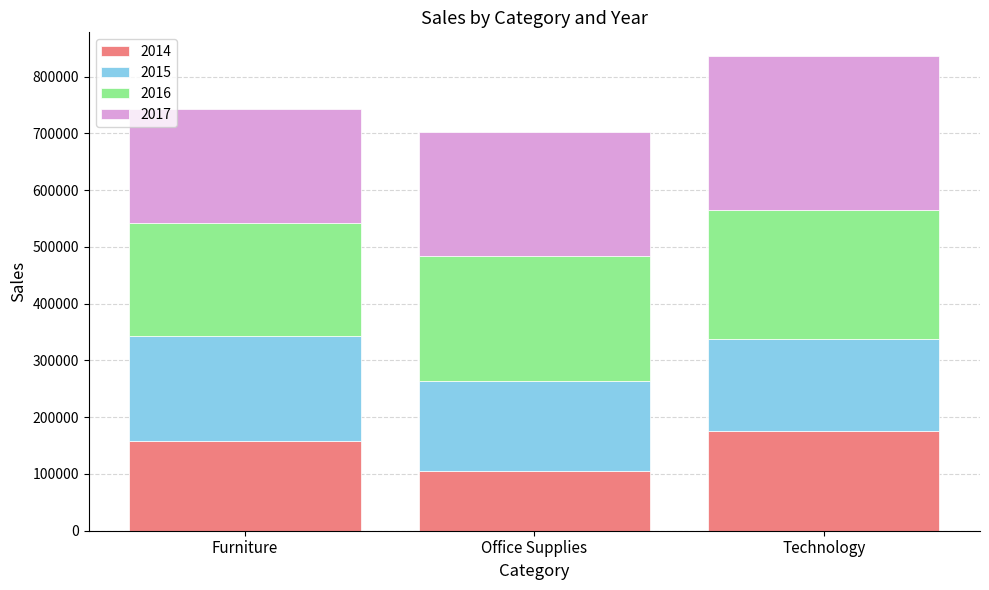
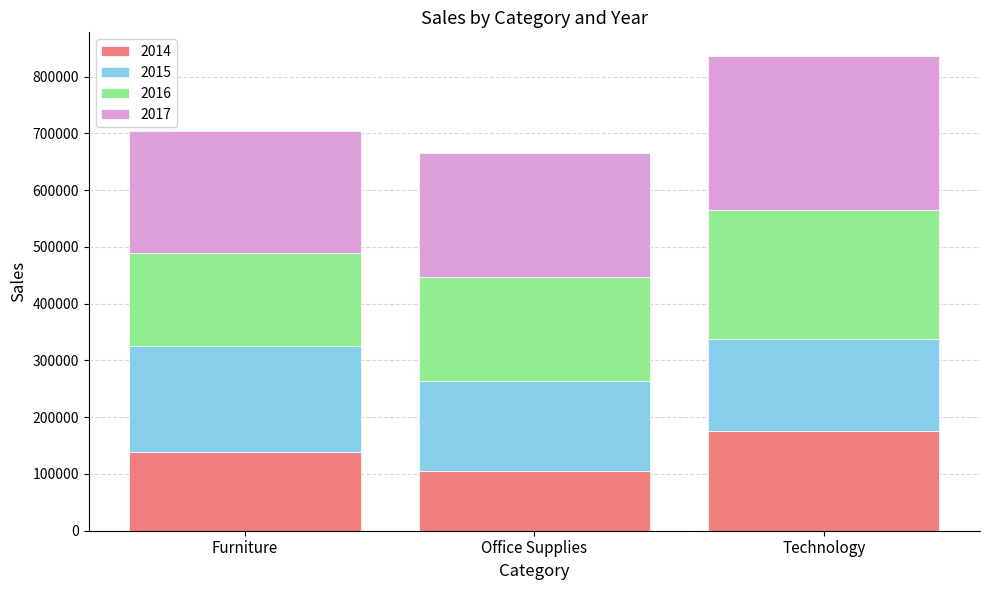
2014, Furniture: 160000 -> 140000
2016, Furniture: 200000 -> 160000
2017, Furniture: 200000 -> 220000
2016, Office Supplies: 220000 -> 180000
